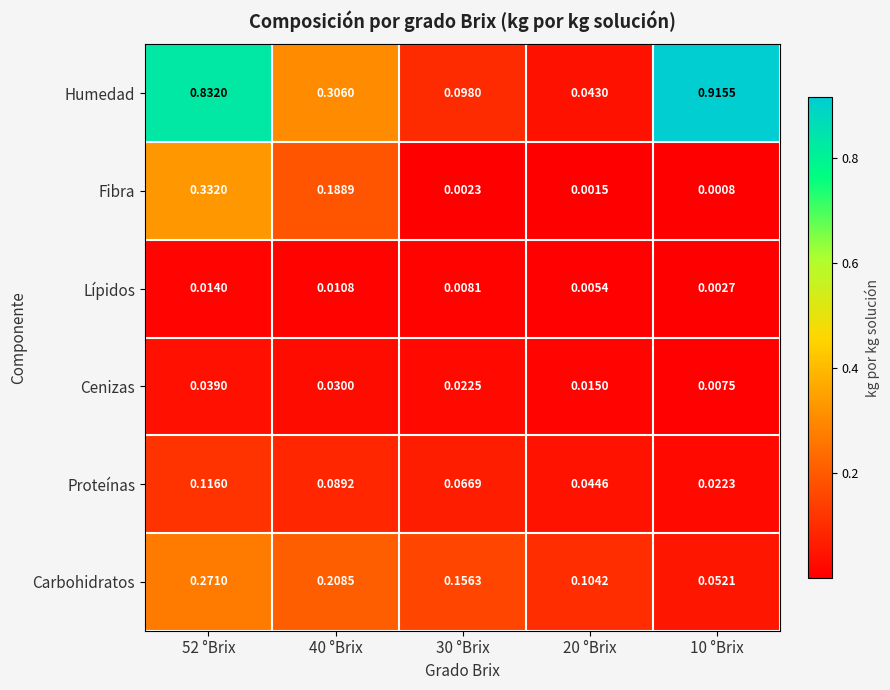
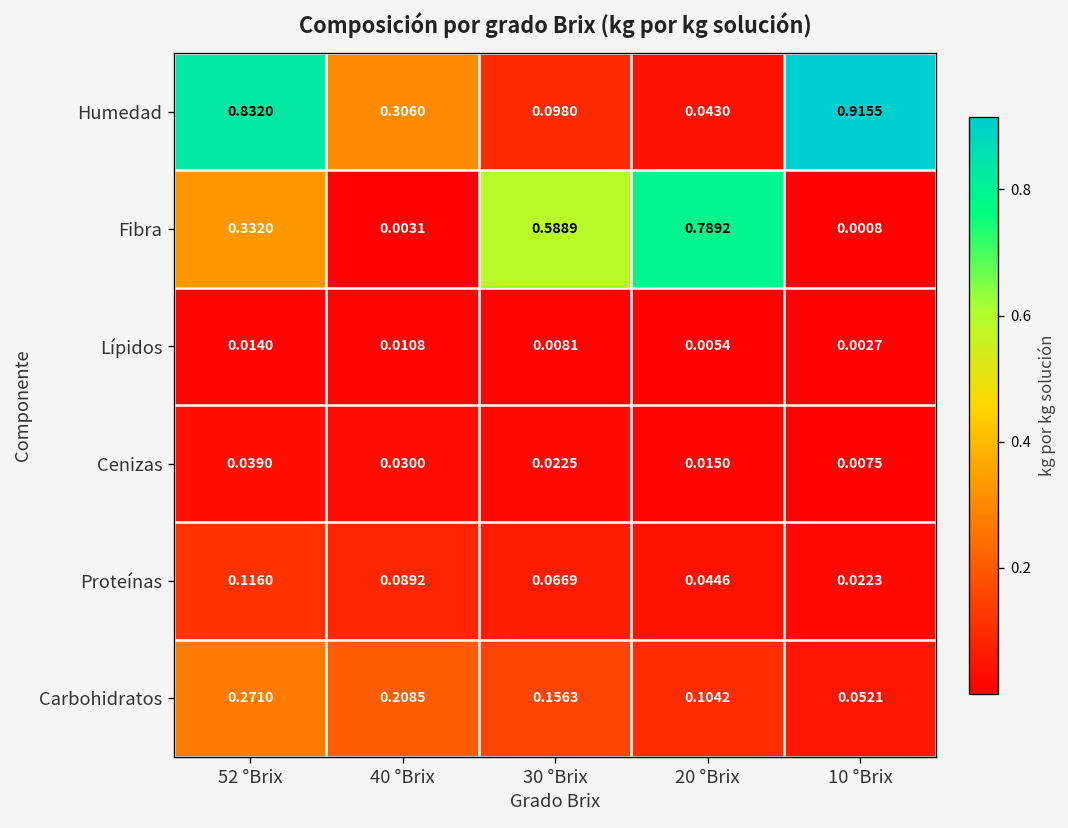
Fibra, 40 °Brix: 0.1889 -> 0.0031
Fibra, 30 °Brix: 0.0023 -> 0.5889
Fibra, 20 °Brix: 0.0015 -> 0.7892
